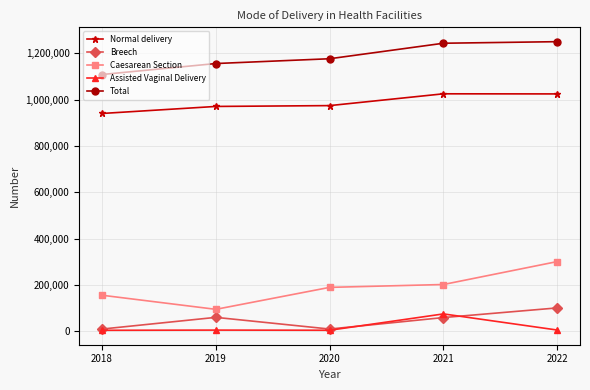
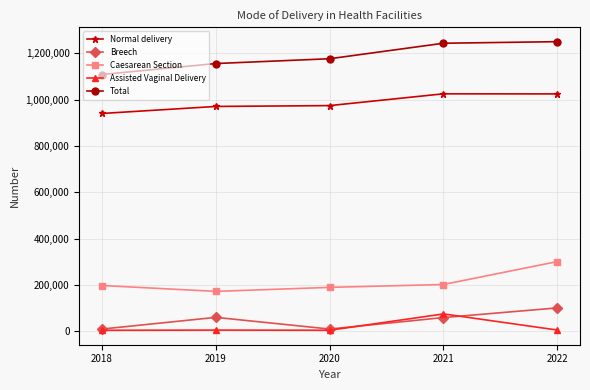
Caesarean Section, 2018: 160,000 -> 200,000
Caesarean Section, 2019: 90,000 -> 170,000
